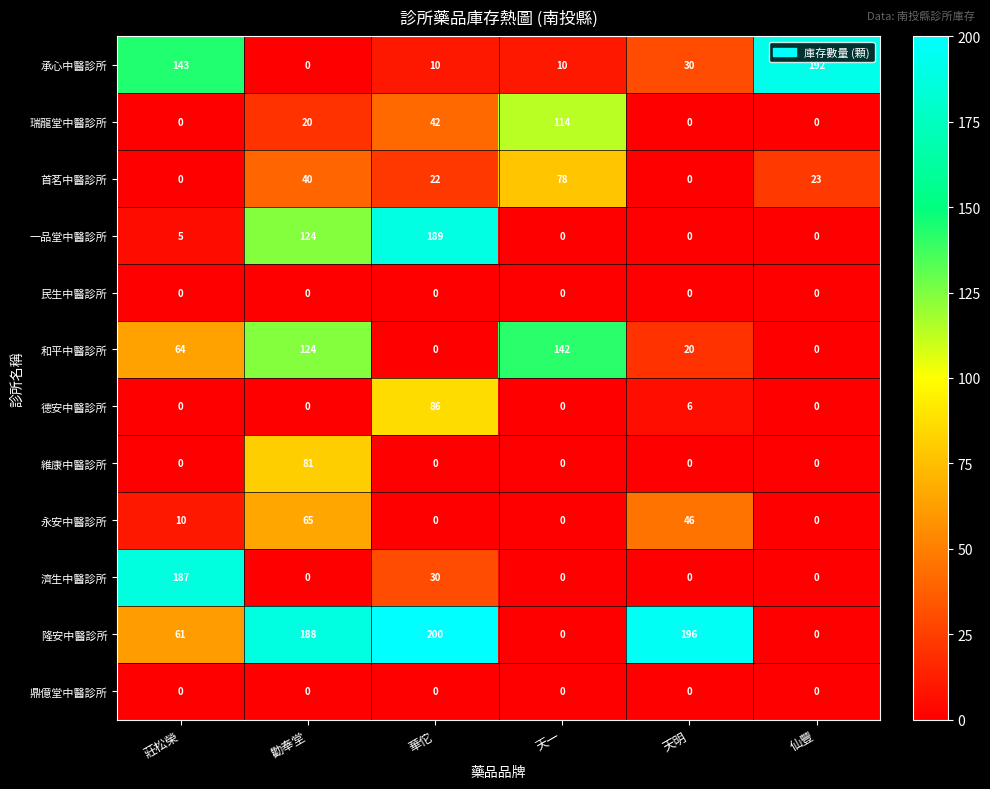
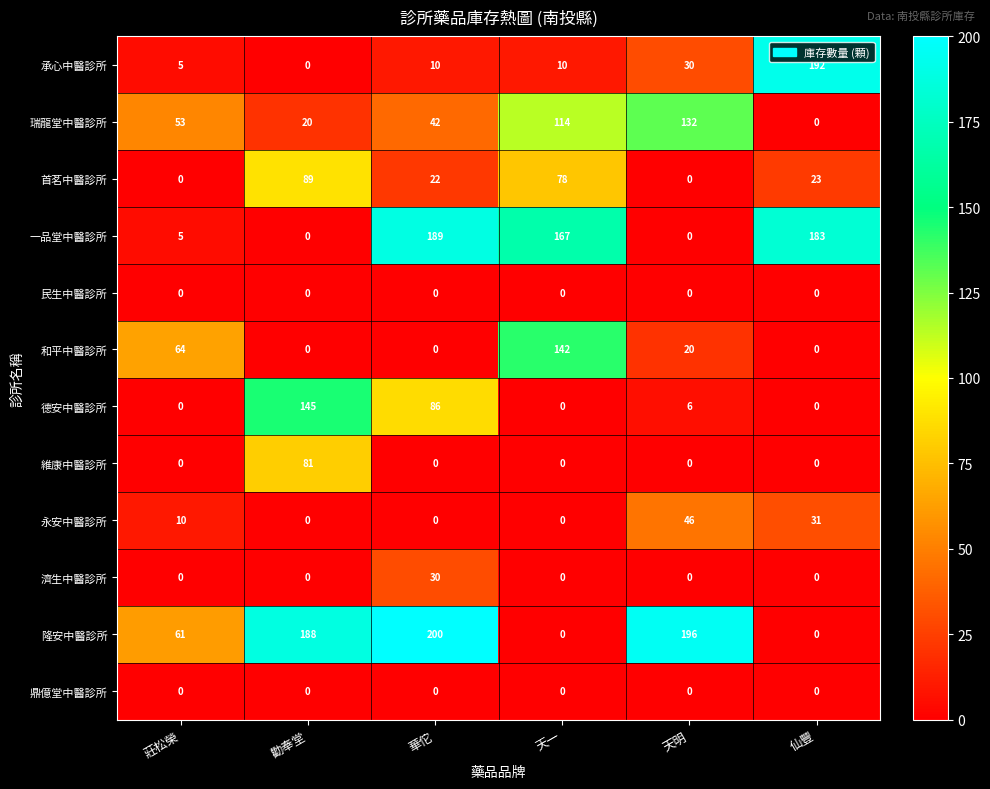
承心中醫診所, 莊松榮: 143 -> 5
瑞龍堂中醫診所, 莊松榮: 0 -> 53
瑞龍堂中醫診所, 天明: 0 -> 132
首茗中醫診所, 勸奉堂: 40 -> 89
一品堂中醫診所, 勸奉堂: 124 -> 0
一品堂中醫診所, 天一: 0 -> 167
一品堂中醫診所, 仙豐: 0 -> 183
和平中醫診所, 勸奉堂: 124 -> 0
德安中醫診所, 勸奉堂: 0 -> 145
永安中醫診所, 勸奉堂: 65 -> 0
永安中醫診所, 仙豐: 0 -> 31
濟生中醫診所, 莊松榮: 187 -> 0
